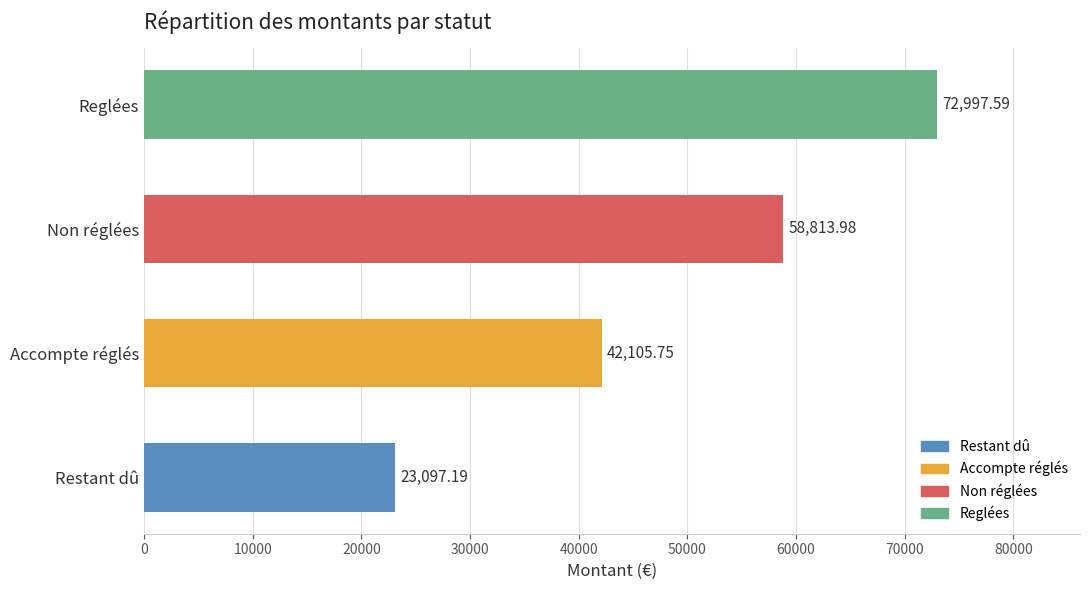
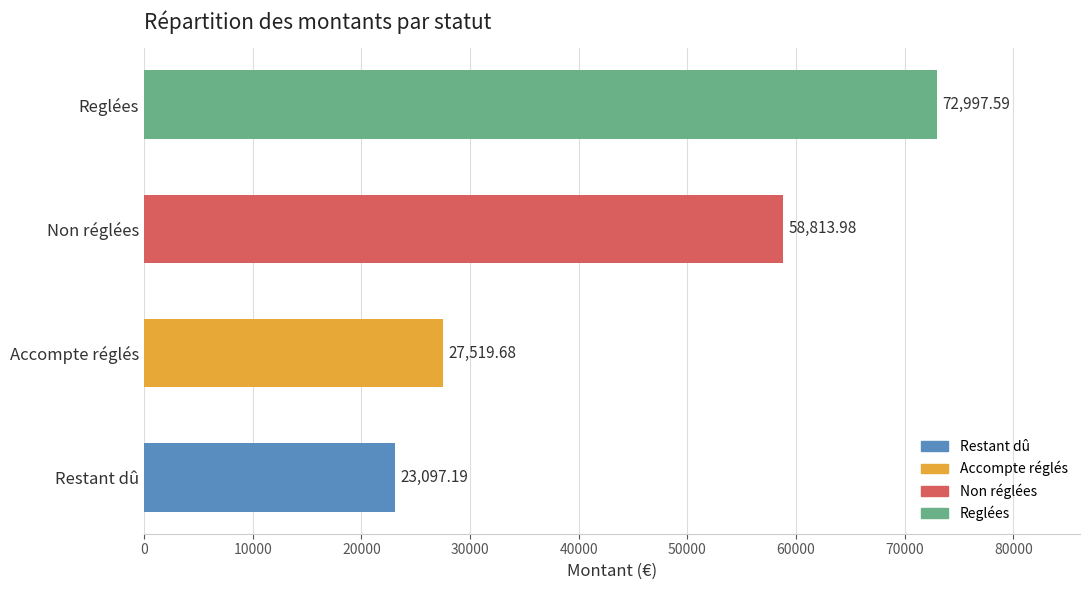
Accompte réglés: 42,105.75 -> 27,519.68
